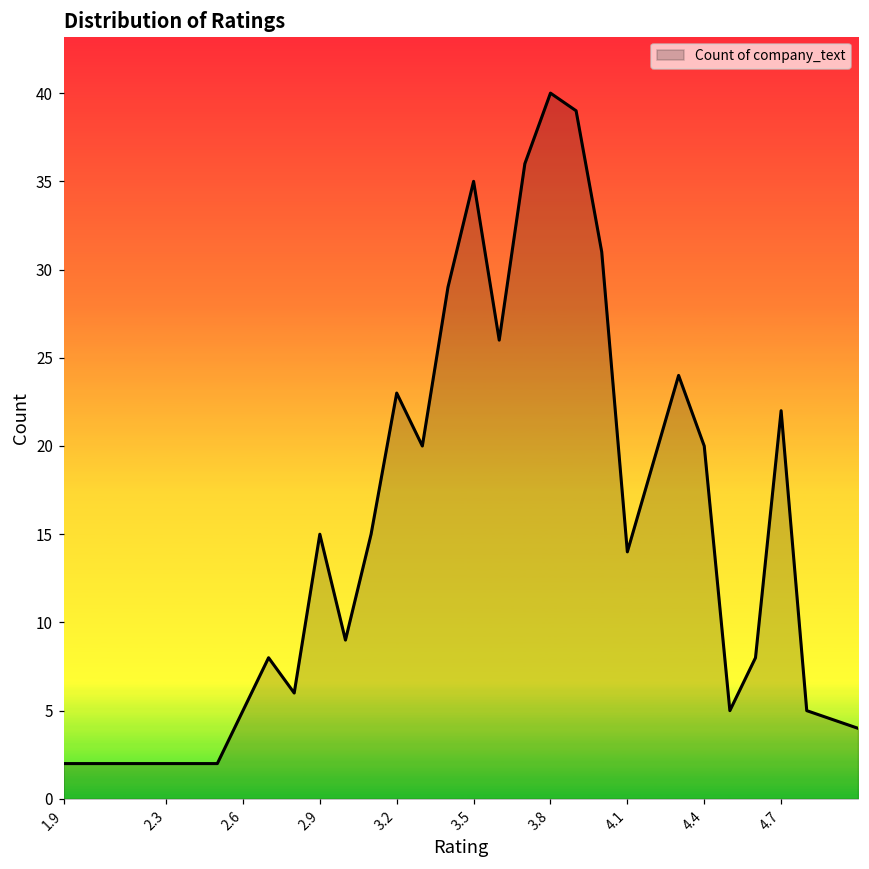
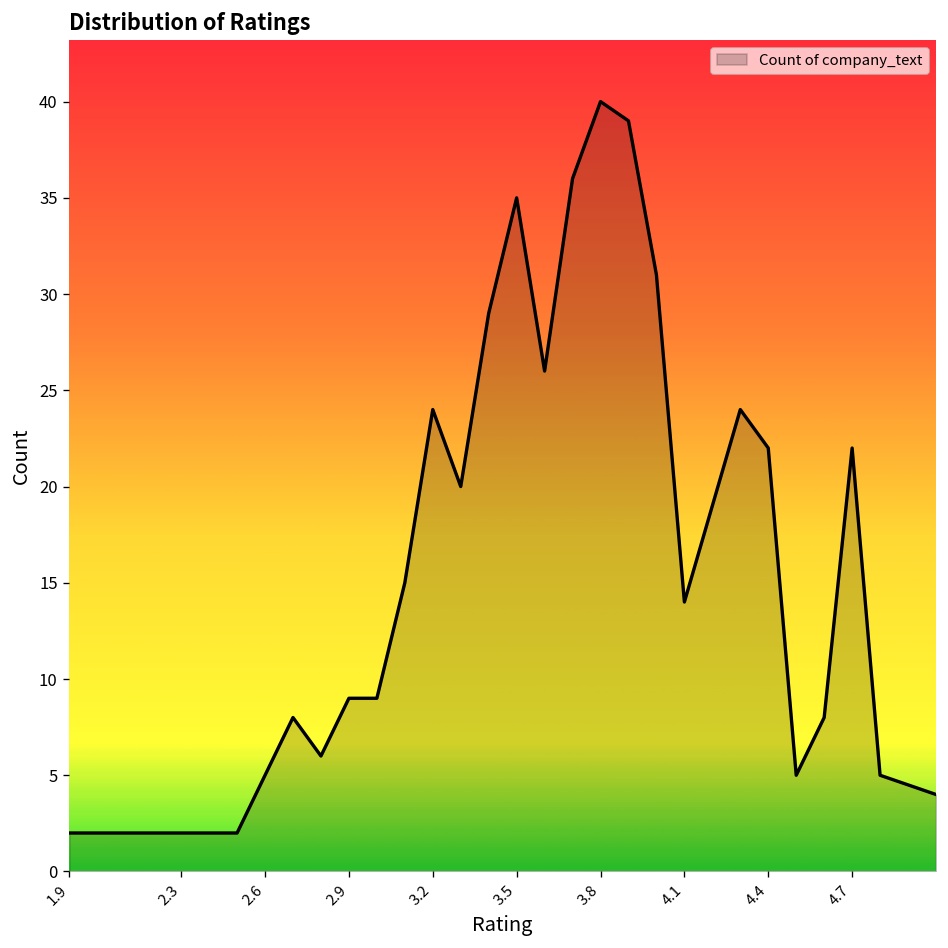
2.9: 15 -> 9
3.2: 23 -> 24
4.4: 20 -> 22
